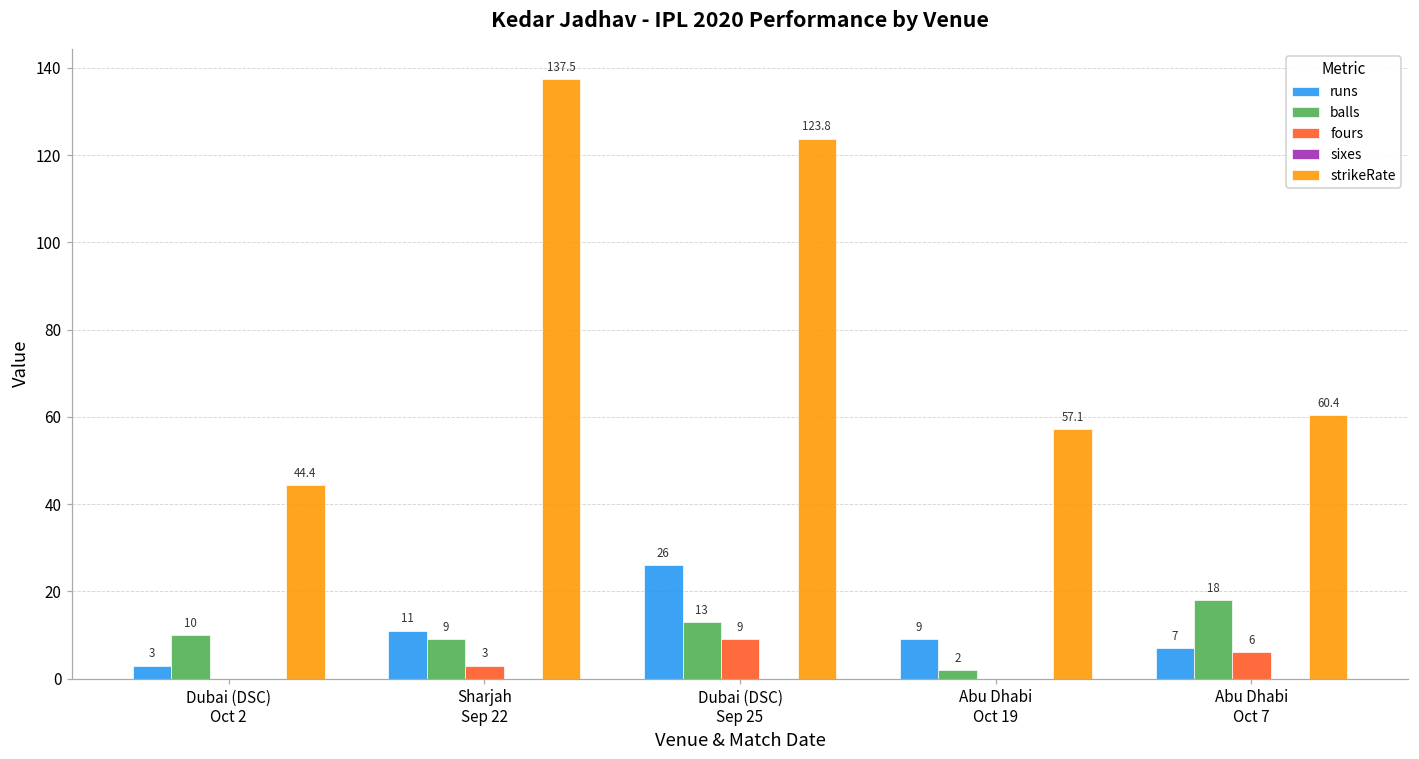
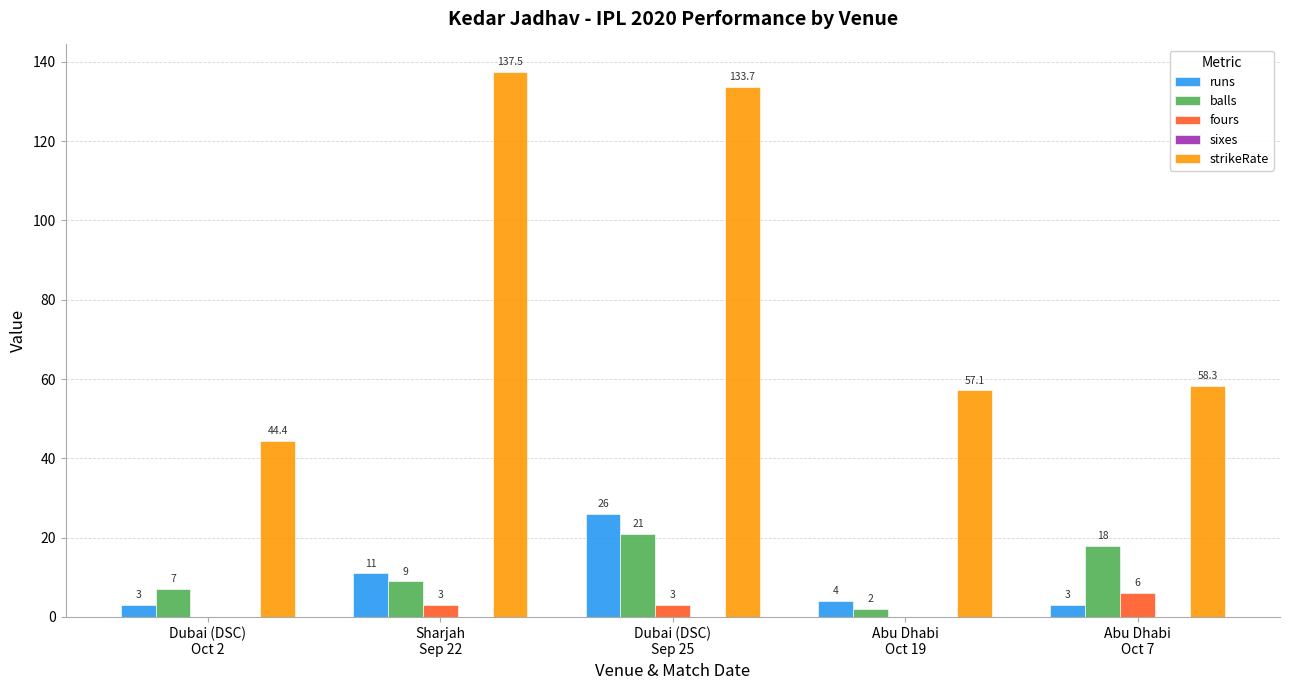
balls, Dubai (DSC) Oct 2: 10 -> 7
balls, Dubai (DSC) Sep 25: 13 -> 21
fours, Dubai (DSC) Sep 25: 9 -> 3
strikeRate, Dubai (DSC) Sep 25: 123.8 -> 133.7
runs, Abu Dhabi Oct 19: 9 -> 4
runs, Abu Dhabi Oct 7: 7 -> 3
strikeRate, Abu Dhabi Oct 7: 60.4 -> 58.3
